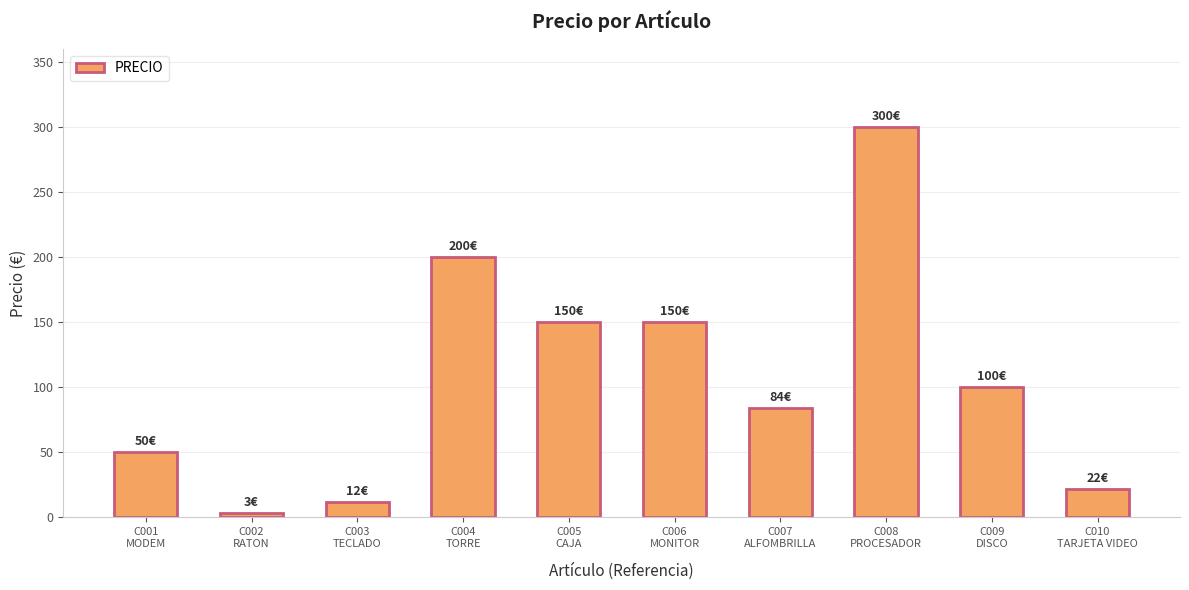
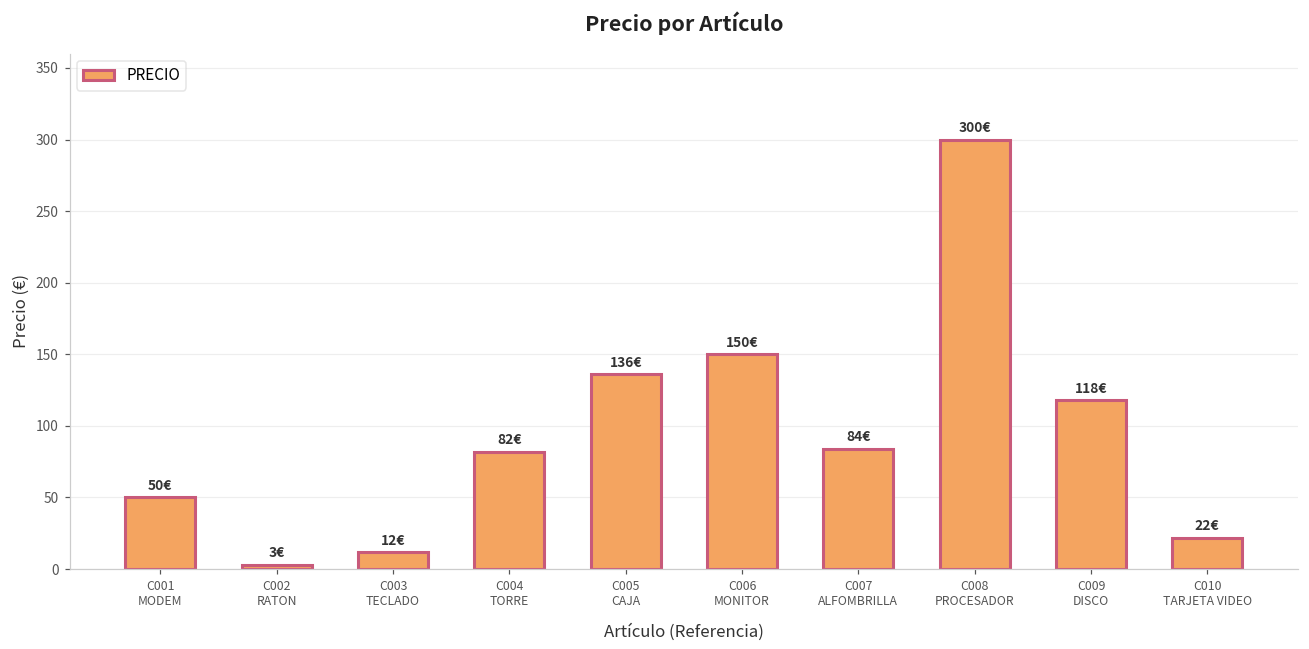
C004 TORRE: 200€ -> 82€
C005 CAJA: 150€ -> 136€
C009 DISCO: 100€ -> 118€
